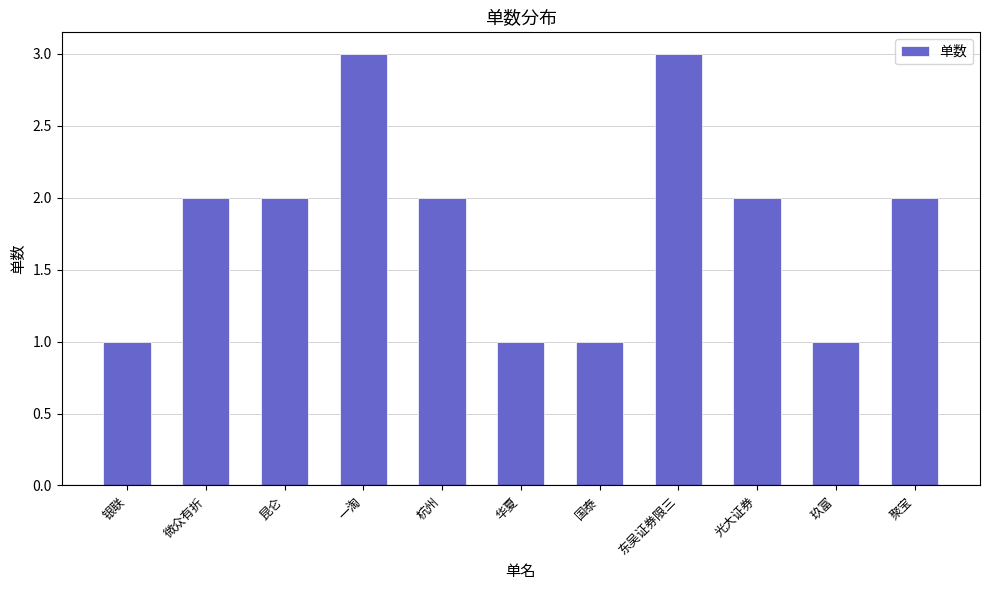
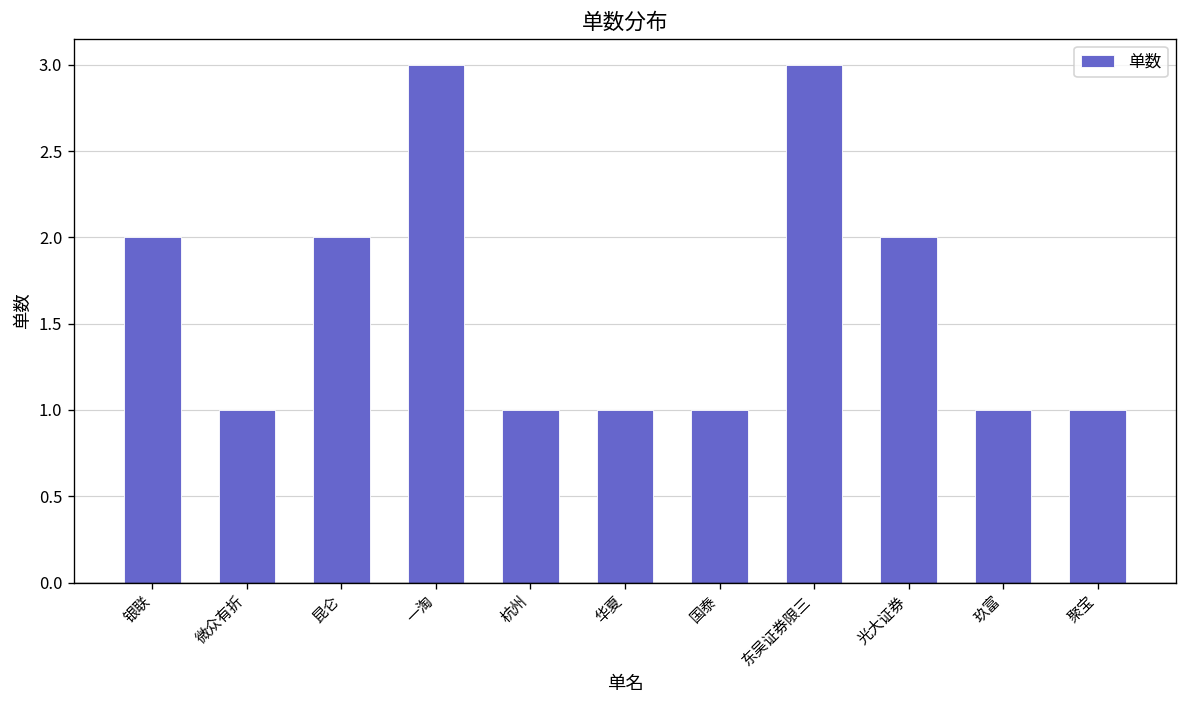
银联: 1 -> 2
微众有折: 2 -> 1
杭州: 2 -> 1
聚宝: 2 -> 1
